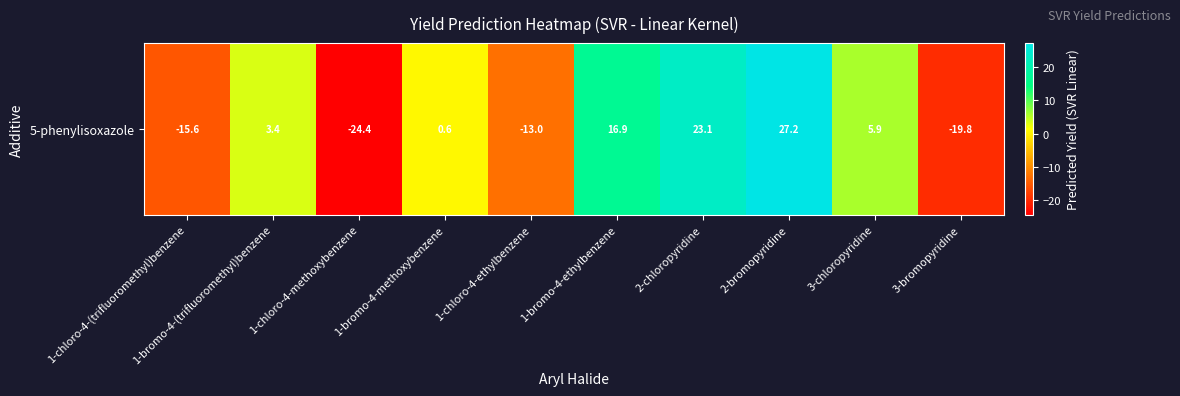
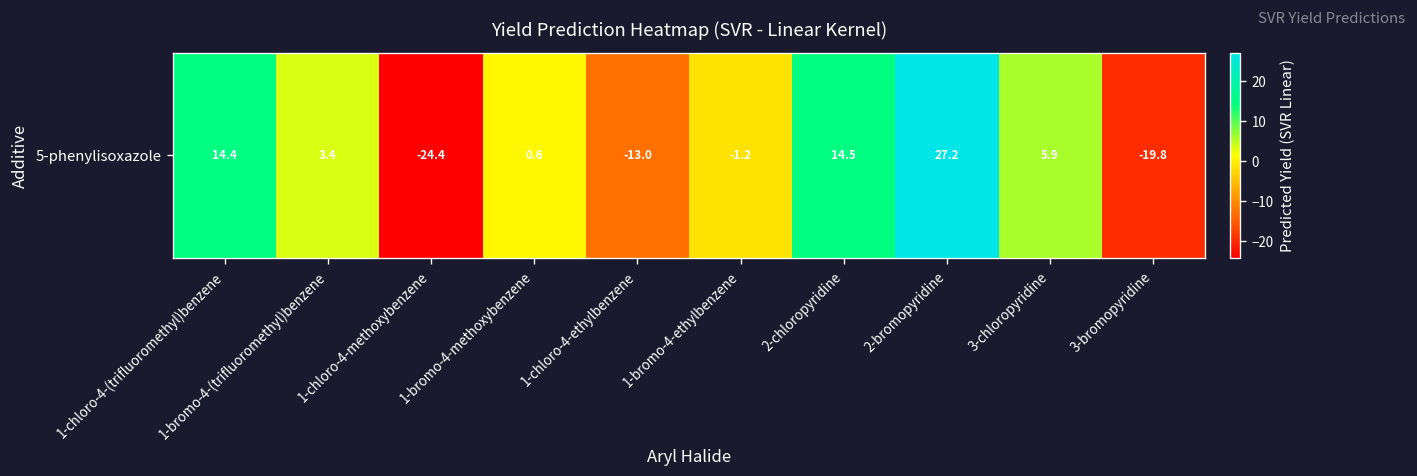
5-phenylisoxazole, 1-chloro-4-(trifluoromethyl)benzene: -15.6 -> 14.4
5-phenylisoxazole, 1-bromo-4-ethylbenzene: 16.9 -> -1.2
5-phenylisoxazole, 2-chloropyridine: 23.1 -> 14.5
